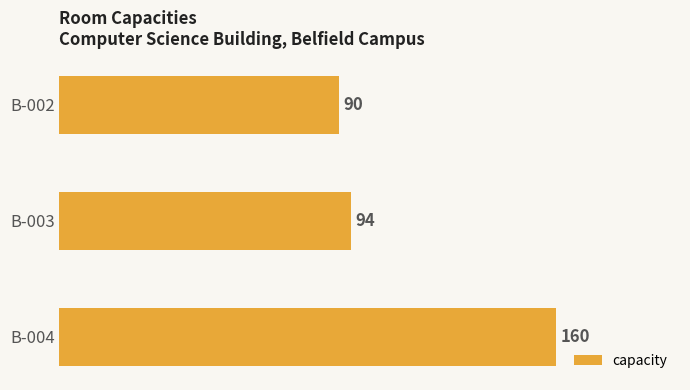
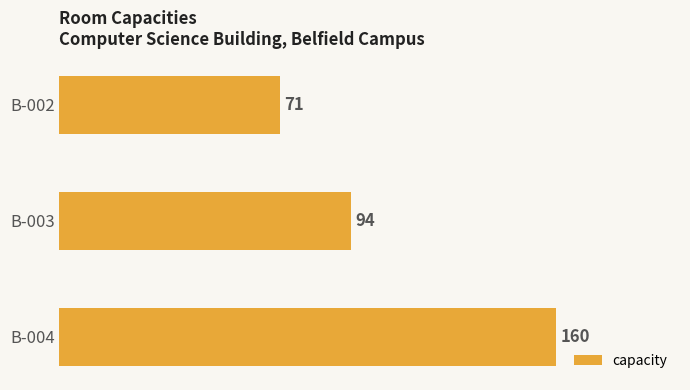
B-002: 90 -> 71
